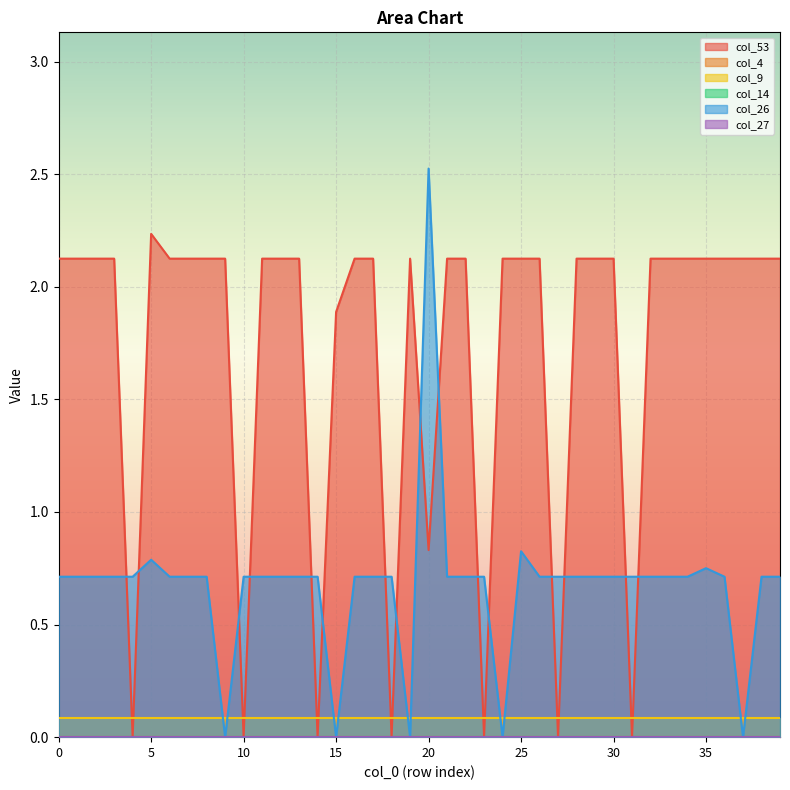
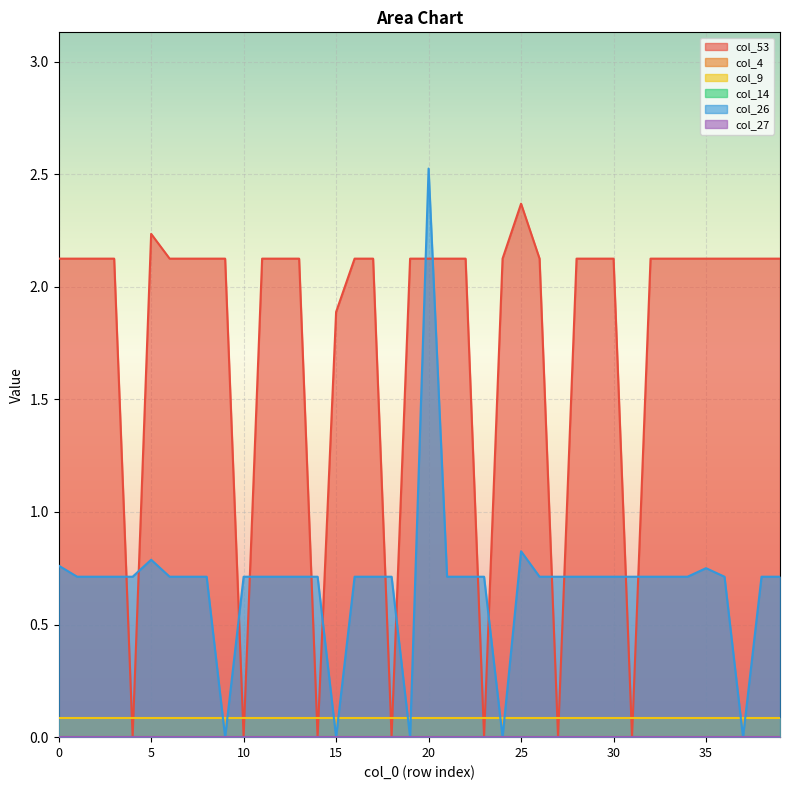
col_26, 0: 0.71 -> 0.76
col_53, 20: 0.83 -> 2.13
col_53, 25: 2.13 -> 2.37
